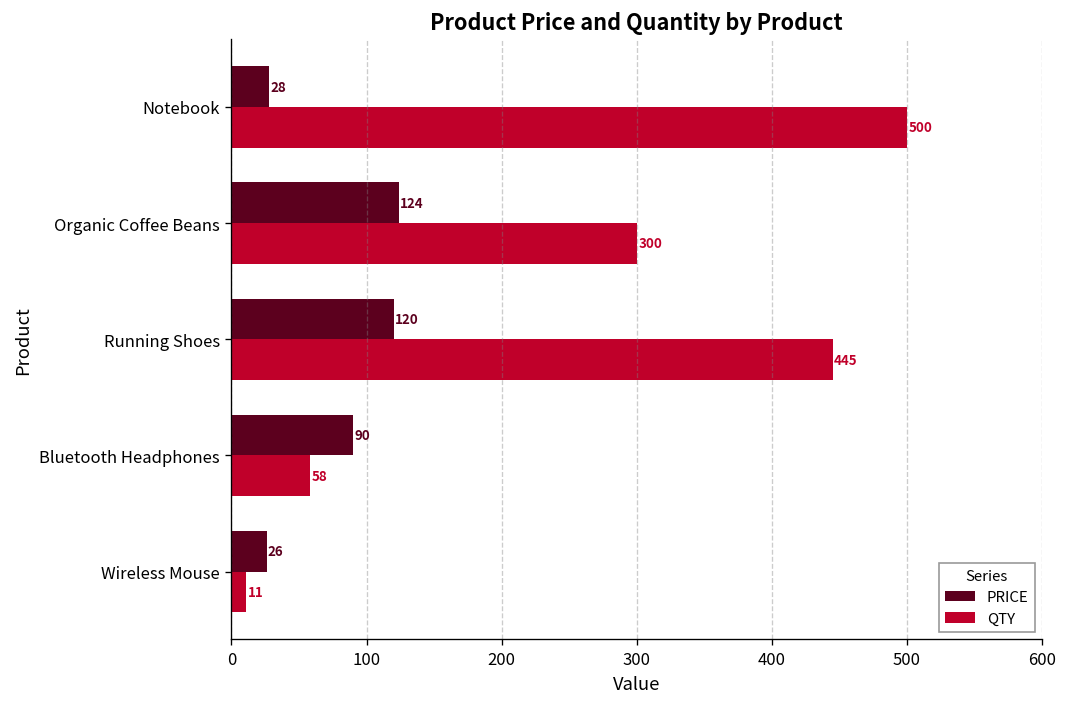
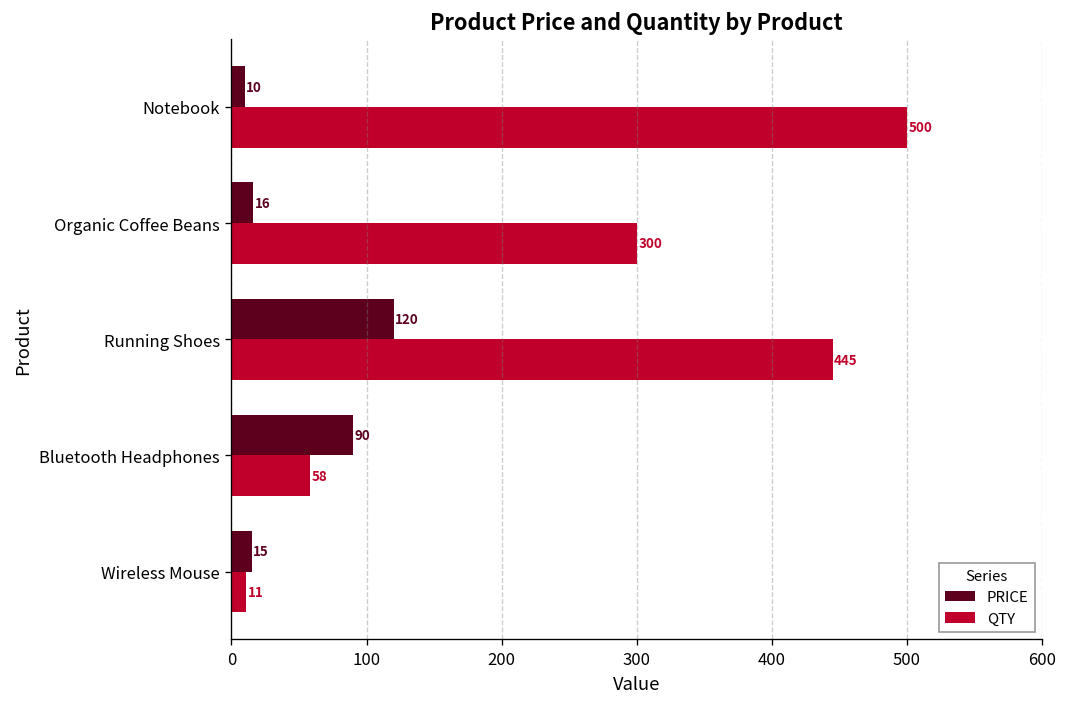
PRICE, Notebook: 28 -> 10
PRICE, Organic Coffee Beans: 124 -> 16
PRICE, Wireless Mouse: 26 -> 15
